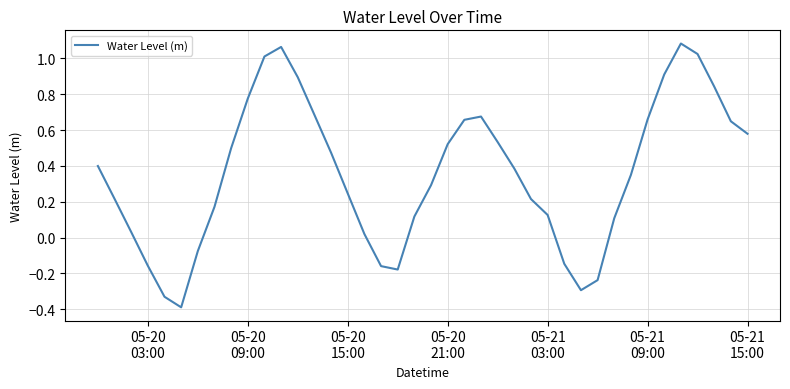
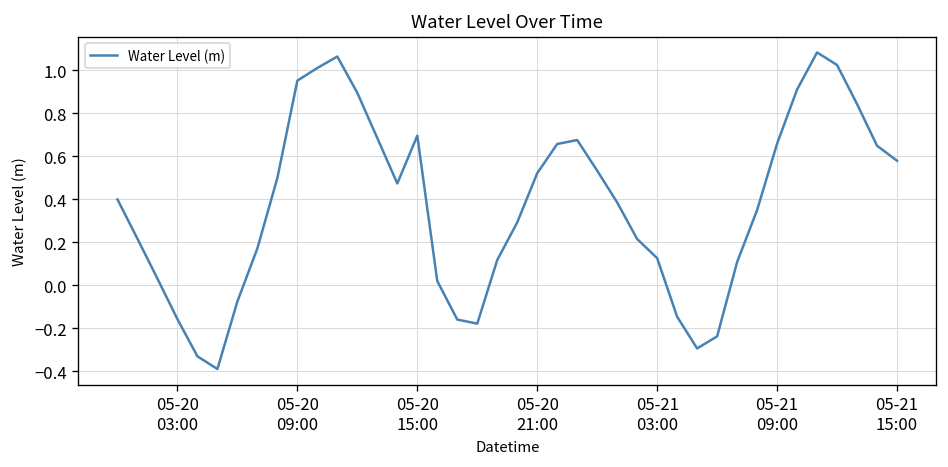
05-20 09:00: 0.78 -> 0.95
05-20 15:00: 0.25 -> 0.70
